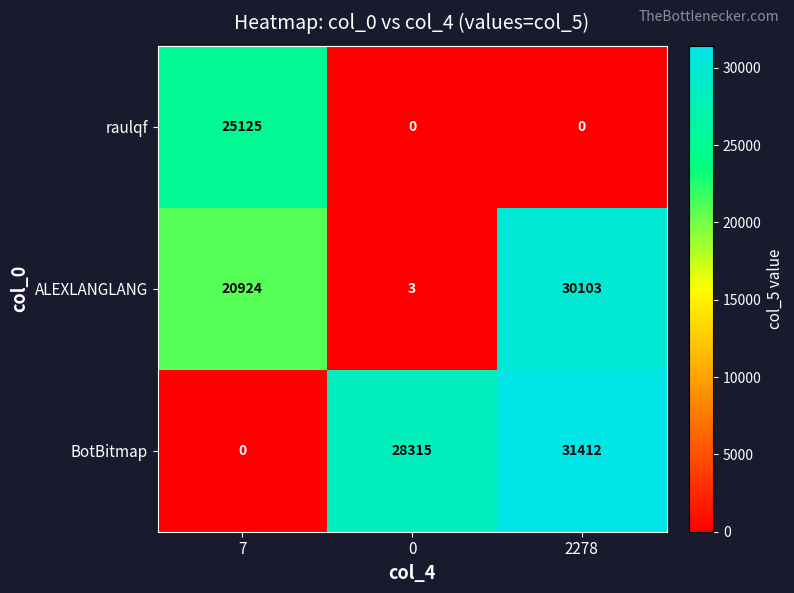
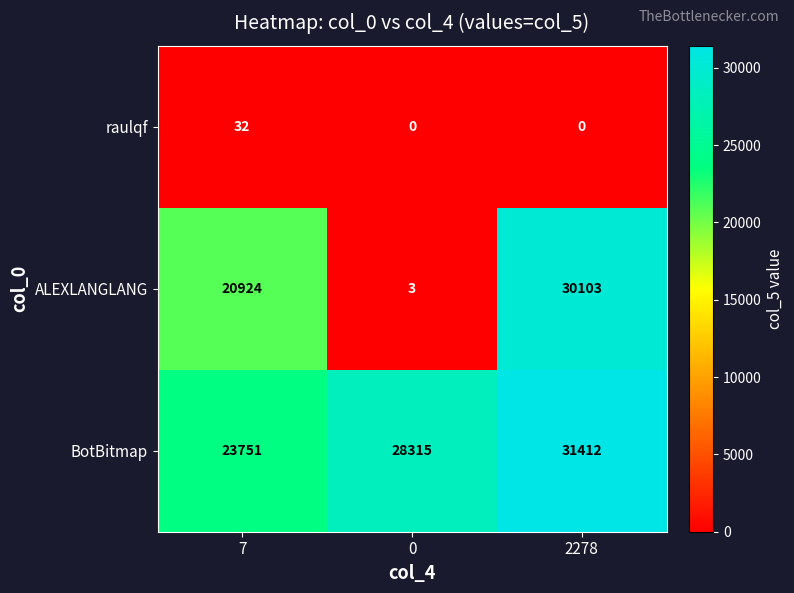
raulqf, 7: 25125 -> 32
BotBitmap, 7: 0 -> 23751
